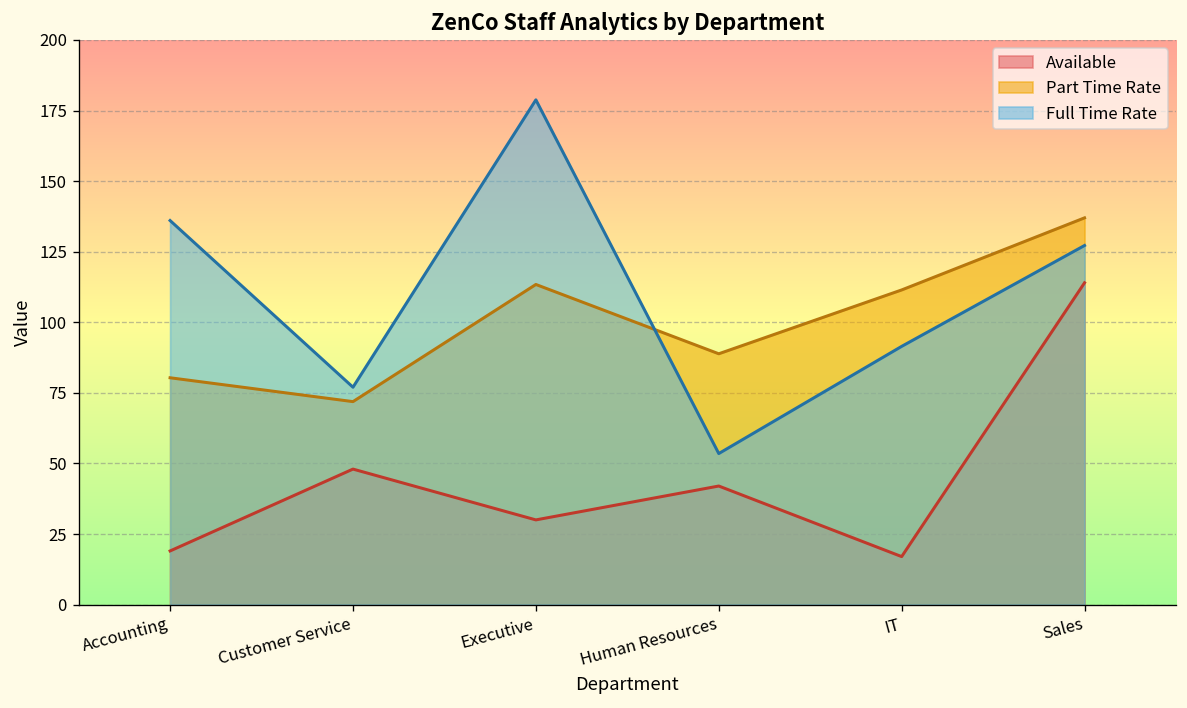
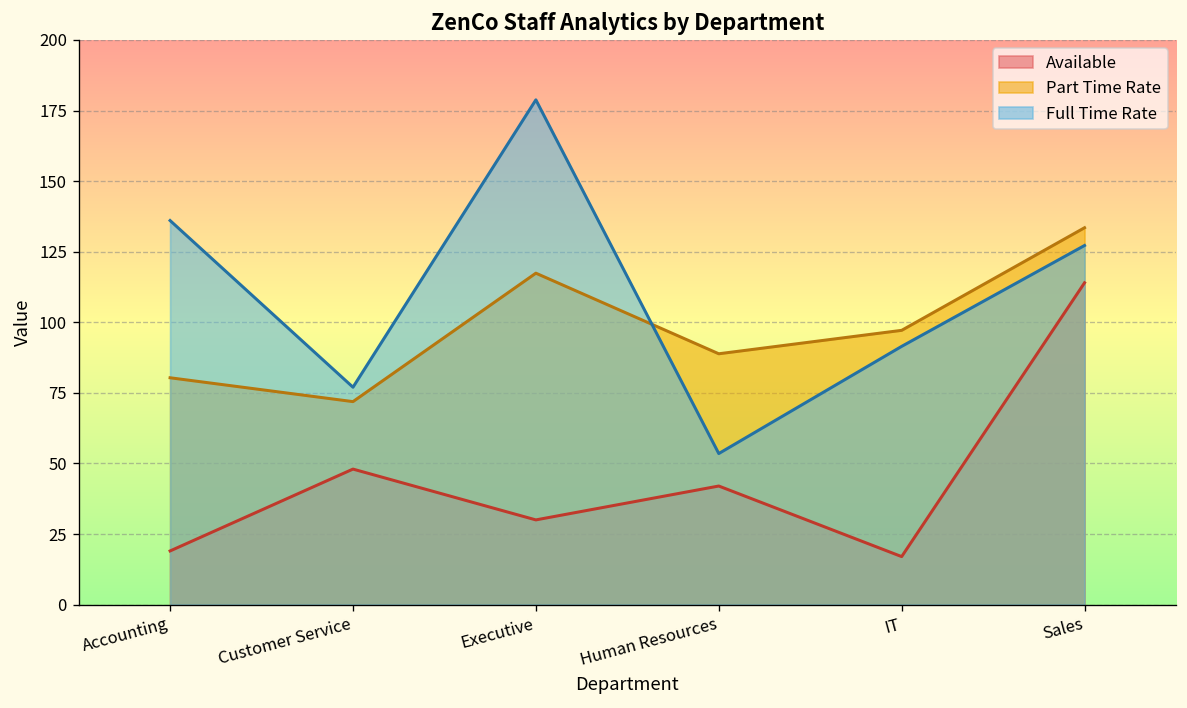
Part Time Rate, Executive: 113 -> 117
Part Time Rate, IT: 111 -> 97
Part Time Rate, Sales: 137 -> 134
